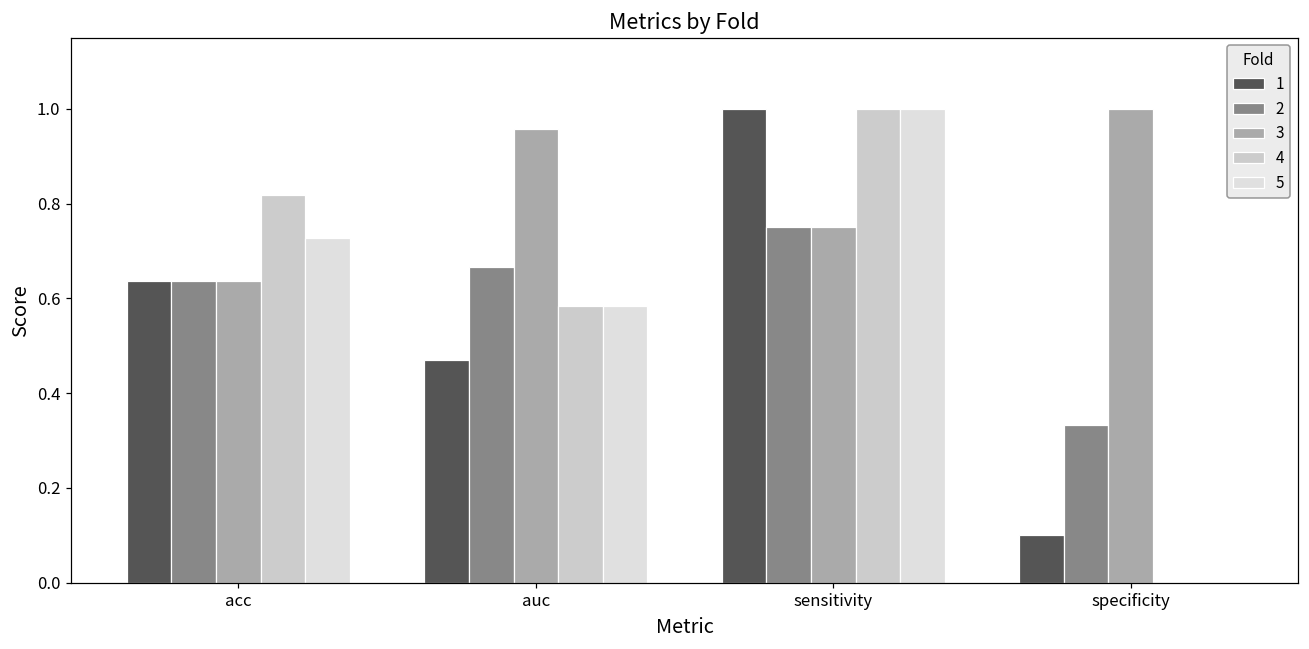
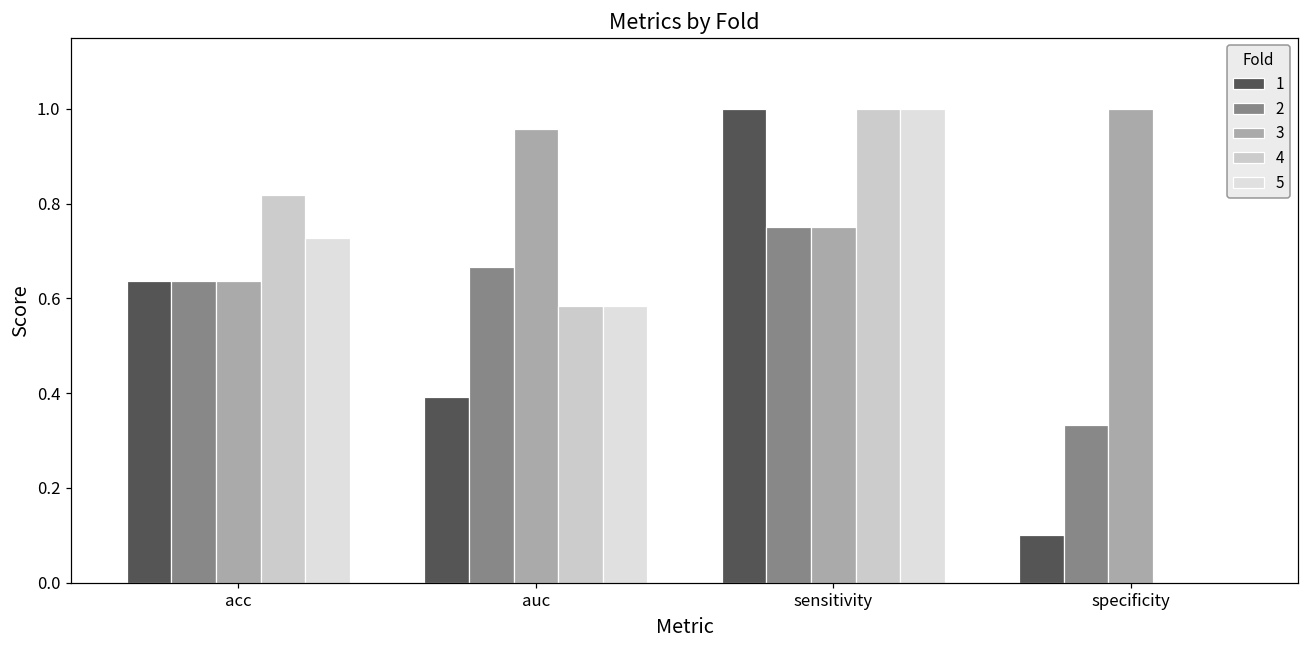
1, auc: 0.47 -> 0.39
